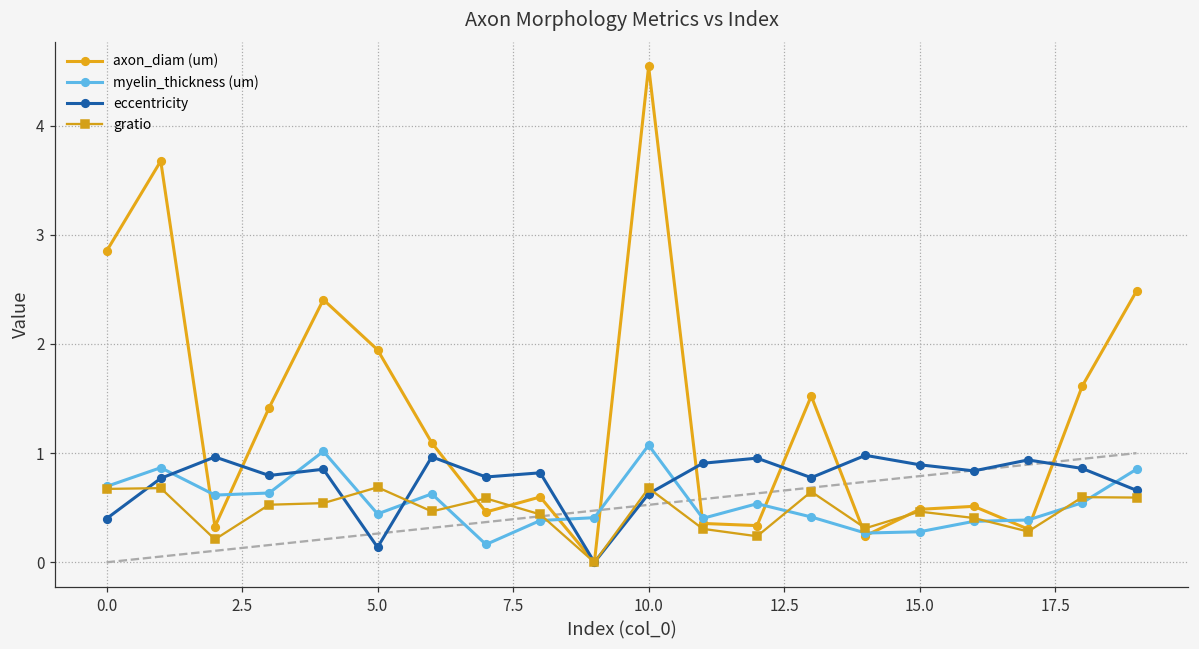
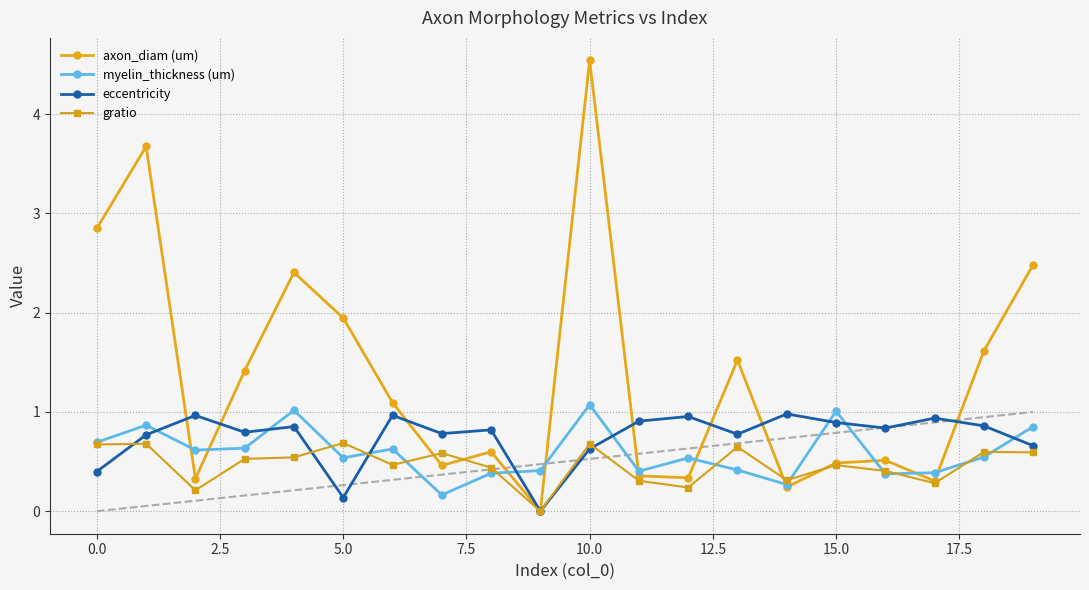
myelin_thickness (um), 5.0: 0.4 -> 0.5
myelin_thickness (um), 15.0: 0.3 -> 1.0
